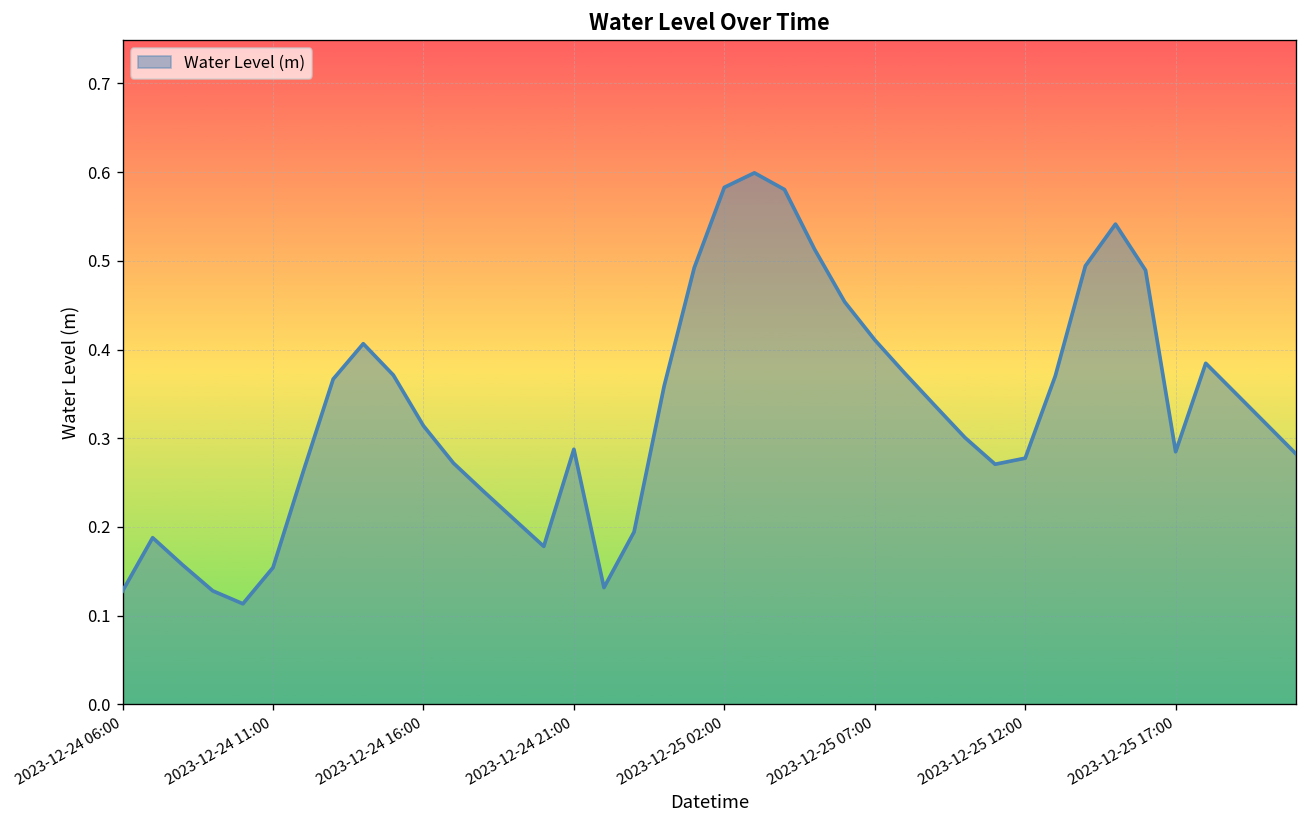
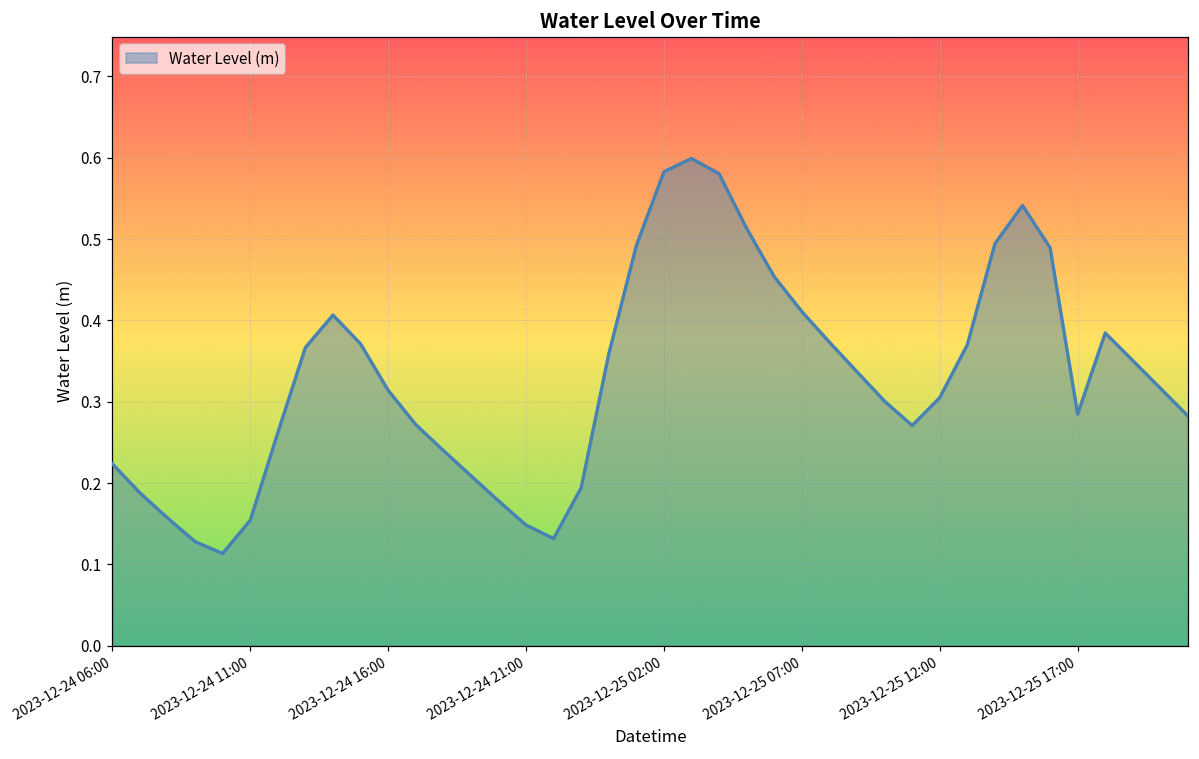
2023-12-24 06:00: 0.13 -> 0.22
2023-12-24 21:00: 0.29 -> 0.15
2023-12-25 12:00: 0.28 -> 0.31
